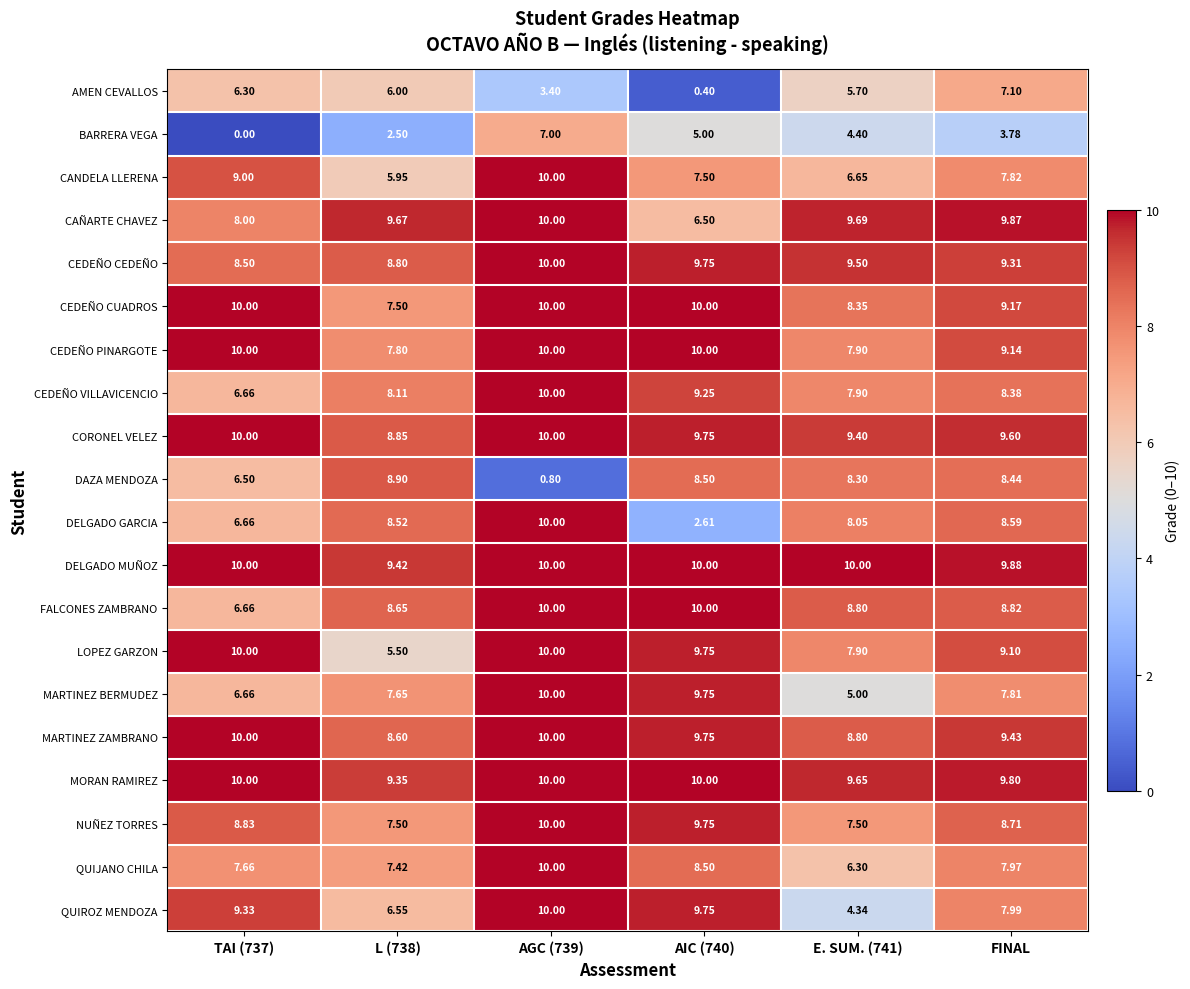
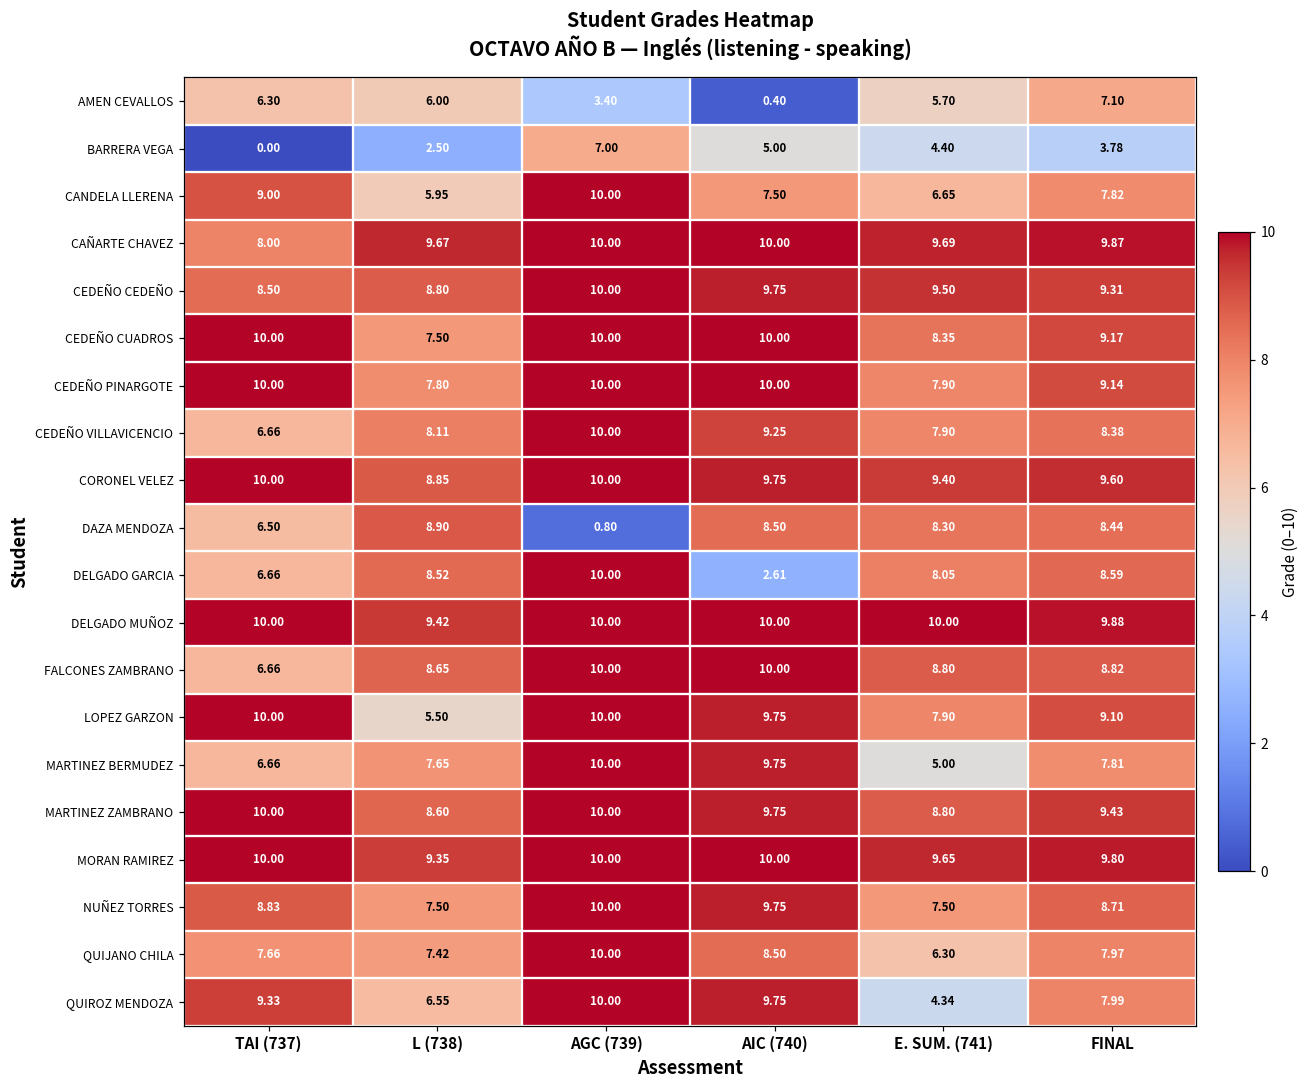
CAÑARTE CHAVEZ, AIC (740): 6.50 -> 10.00
